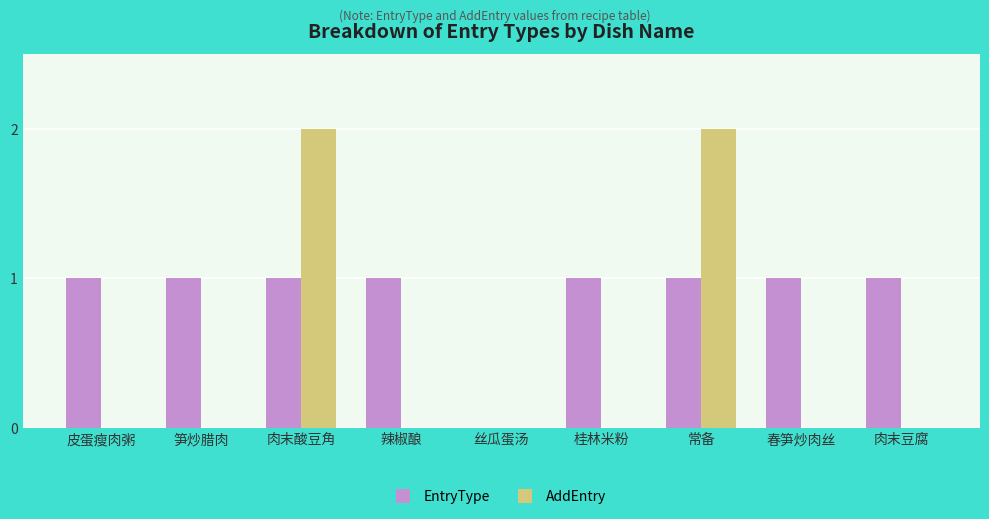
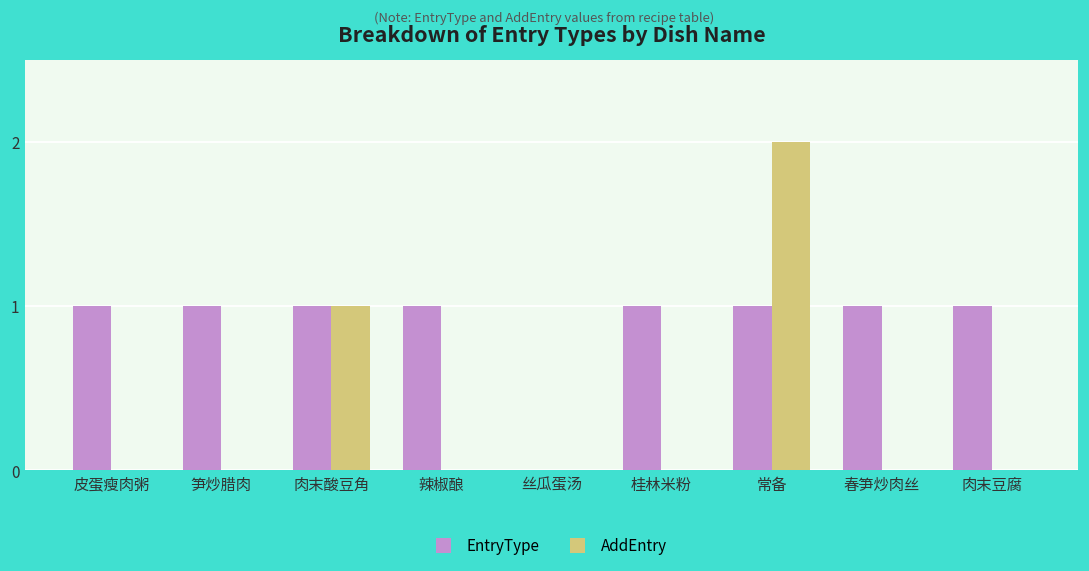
AddEntry, 肉末酸豆角: 2 -> 1
